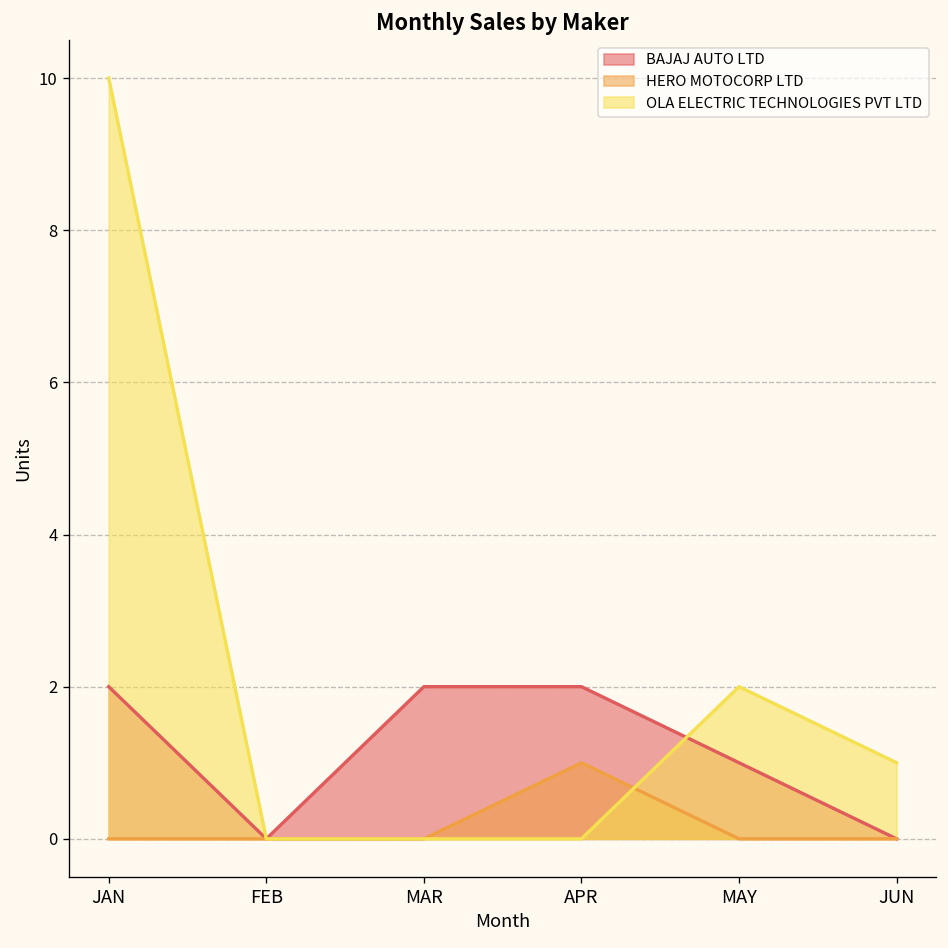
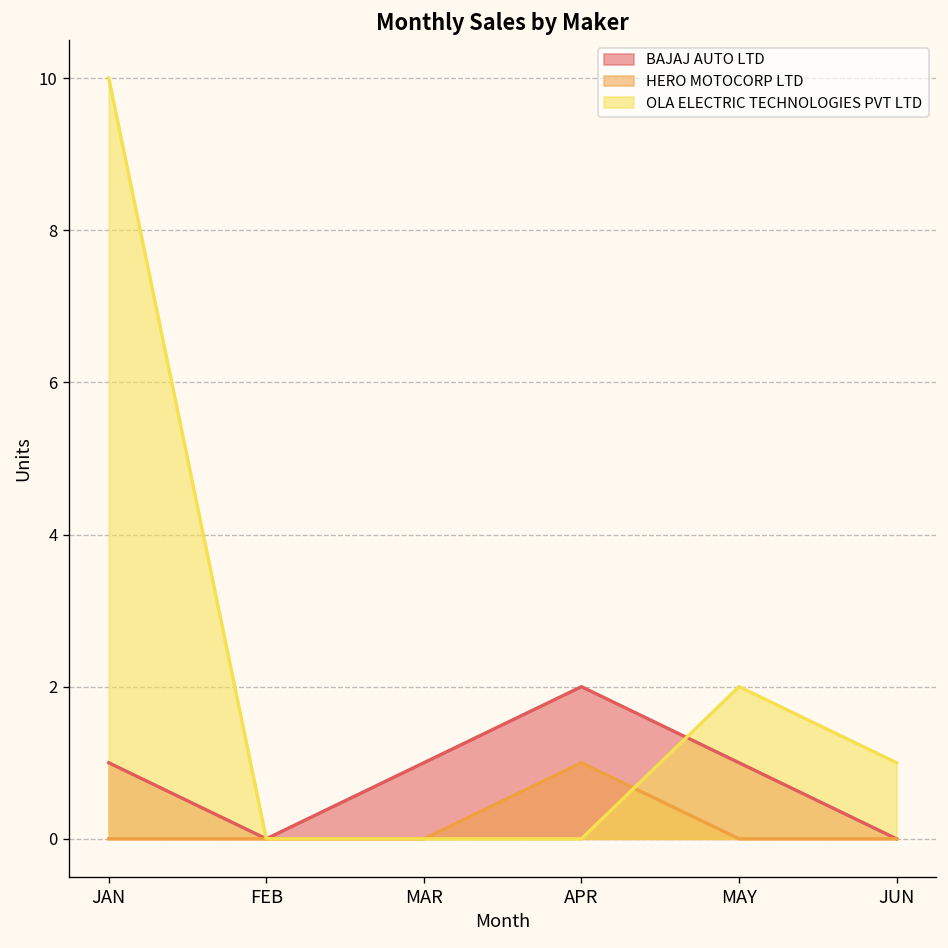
BAJAJ AUTO LTD, JAN: 2 -> 1
BAJAJ AUTO LTD, MAR: 2 -> 1
